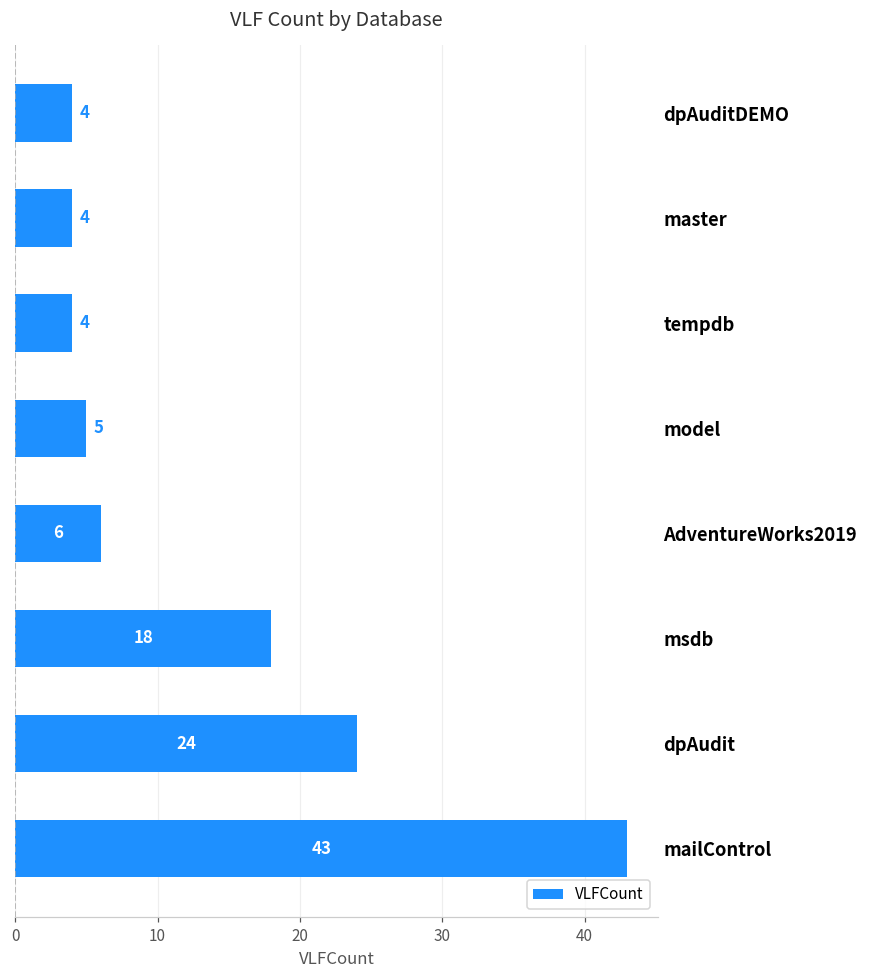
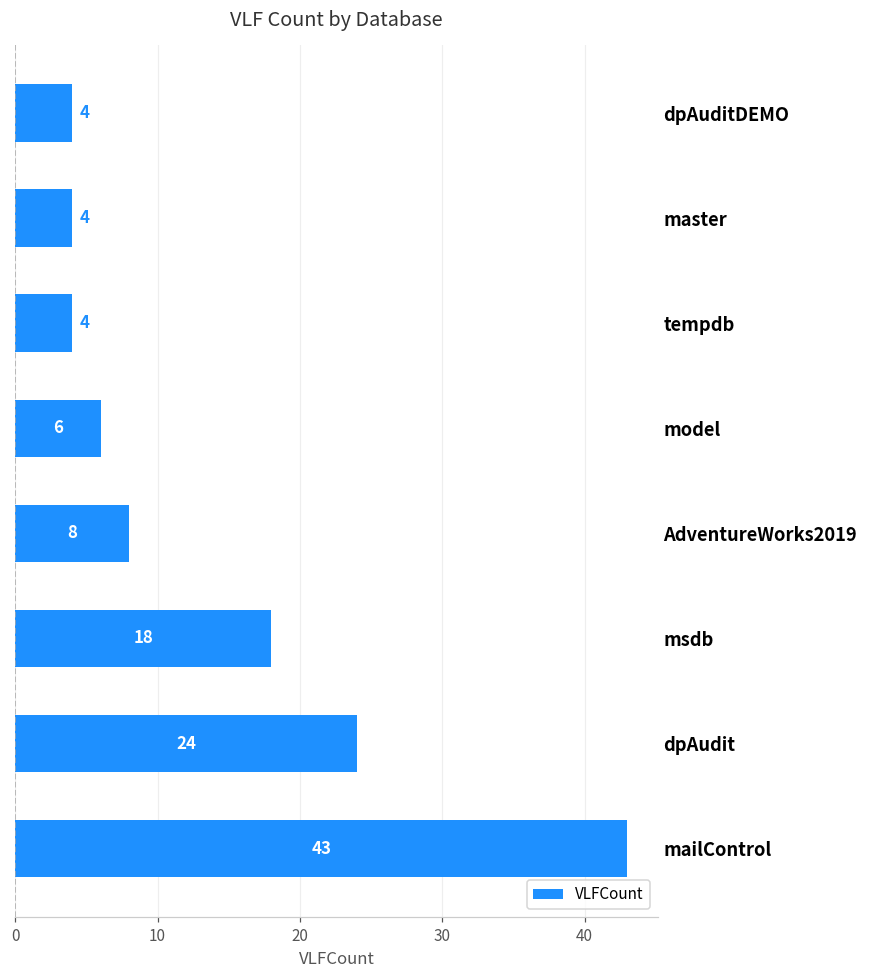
model: 5 -> 6
AdventureWorks2019: 6 -> 8
